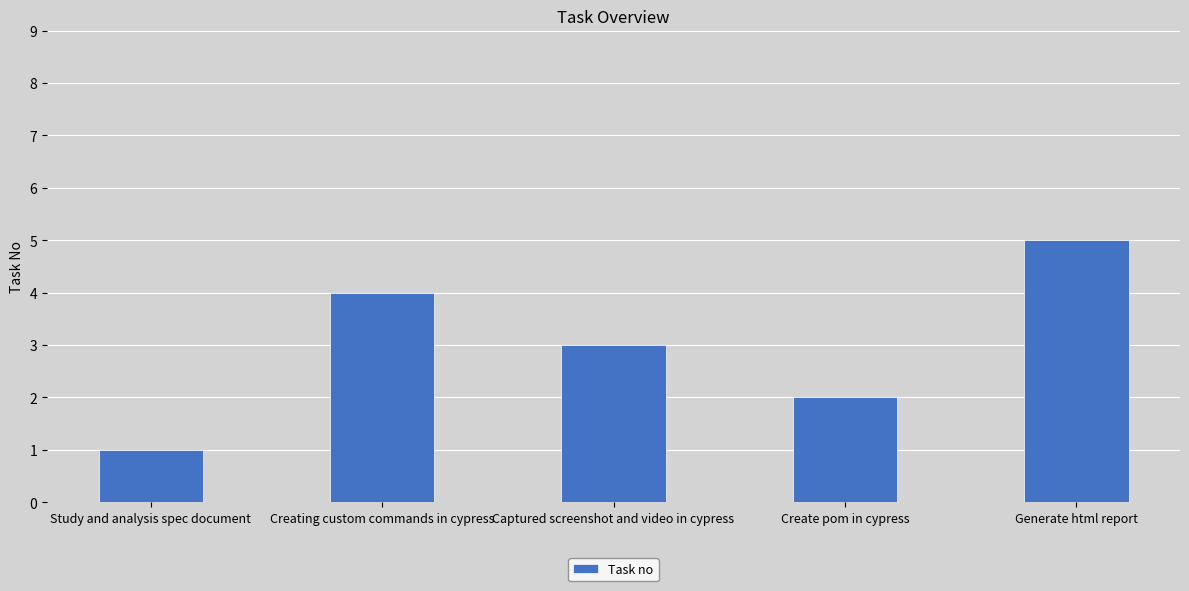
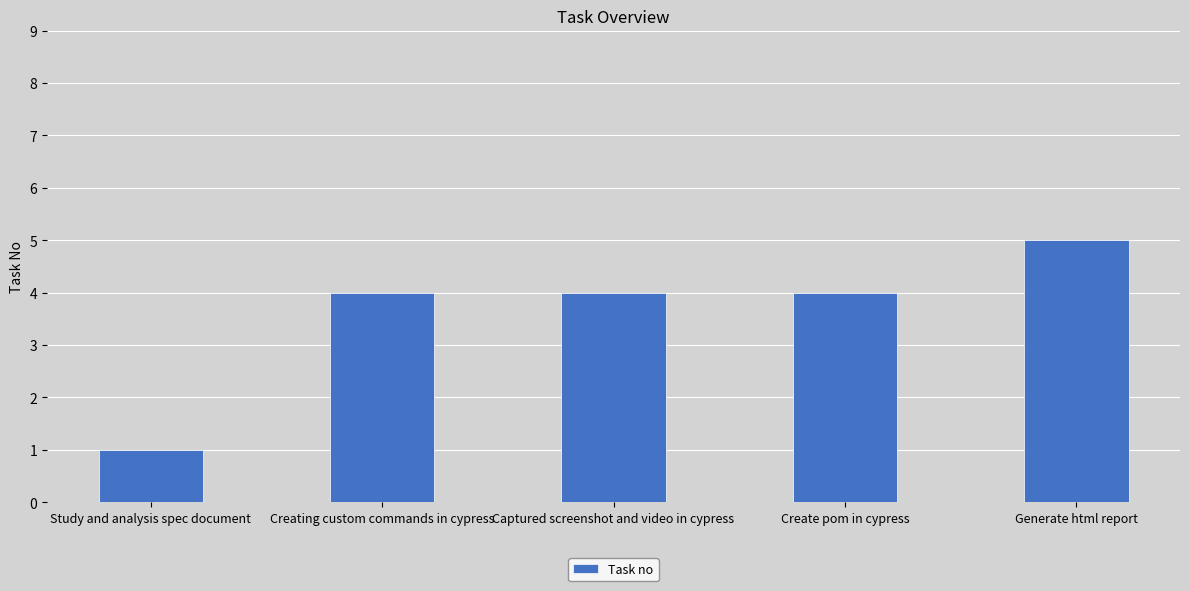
Captured screenshot and video in cypress: 3 -> 4
Create pom in cypress: 2 -> 4
